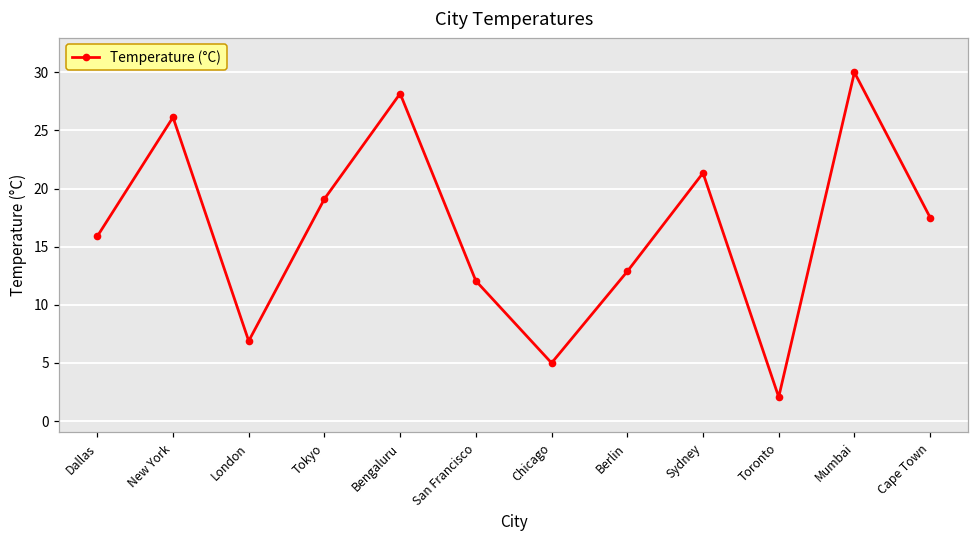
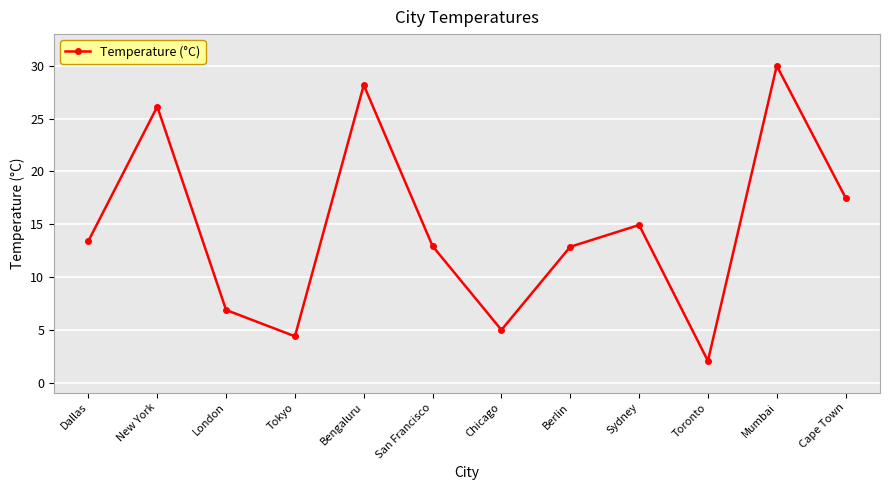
Dallas: 15.9 -> 13.4
Tokyo: 19.1 -> 4.4
San Francisco: 12.1 -> 12.9
Sydney: 21.3 -> 14.9
